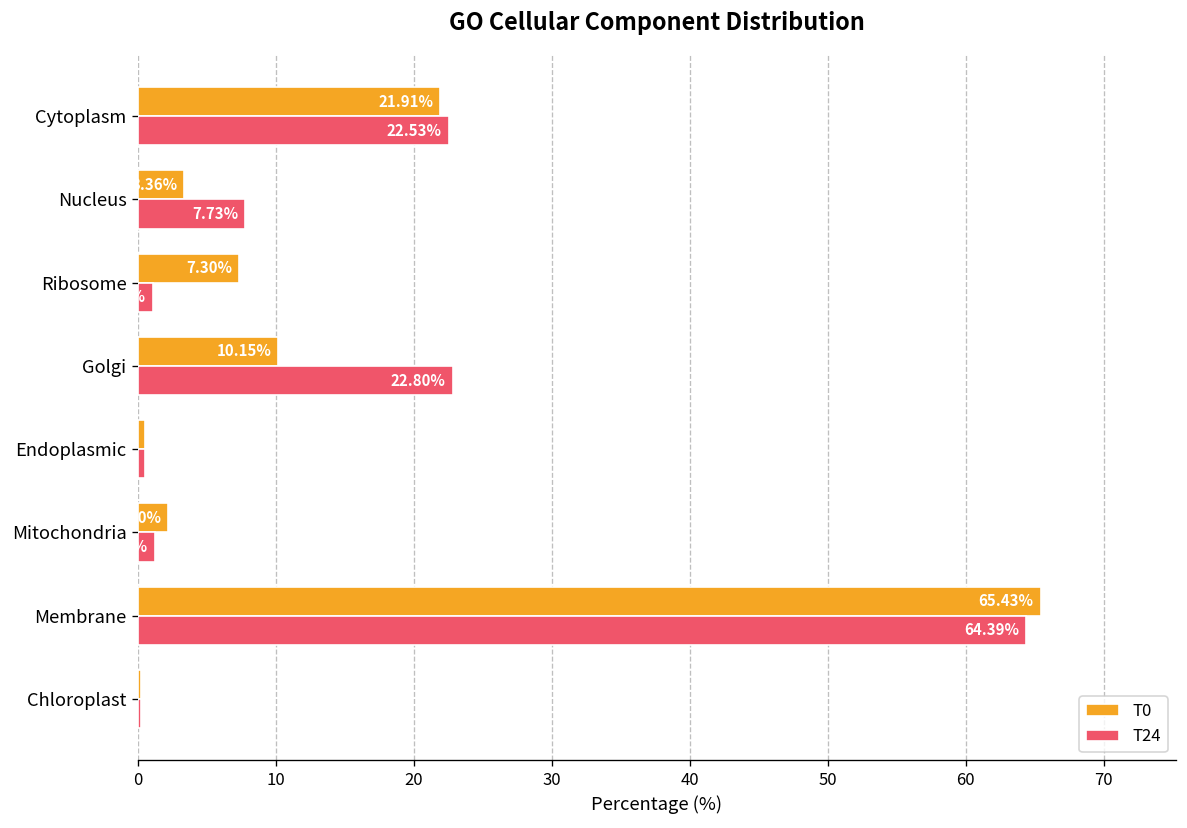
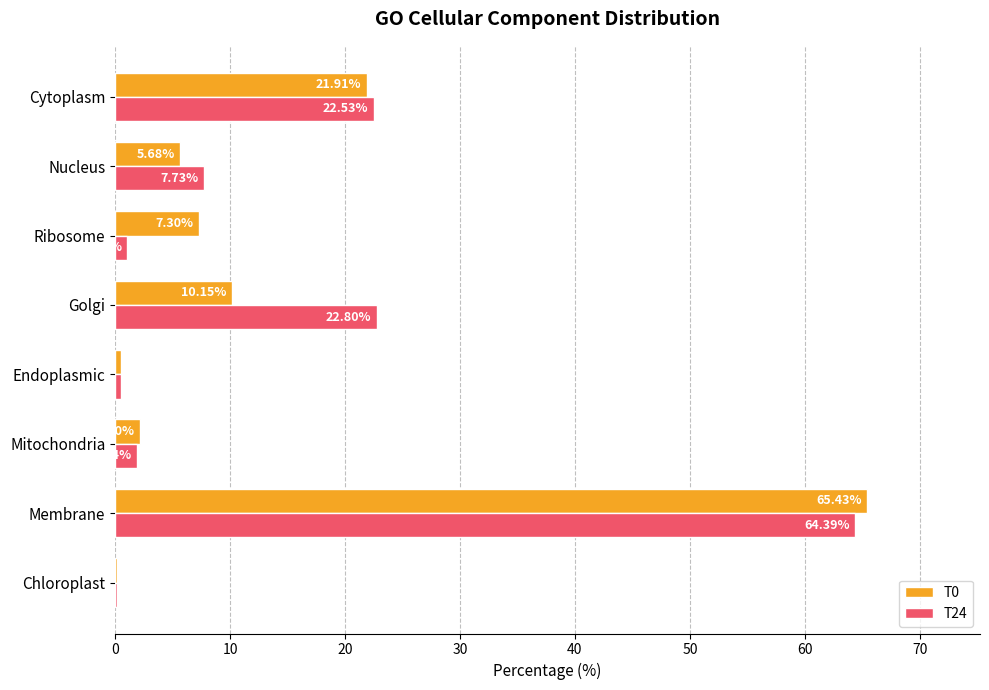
T0, Nucleus: 3.36% -> 5.68%
T24, Mitochondria: 1.2 -> 1.9
